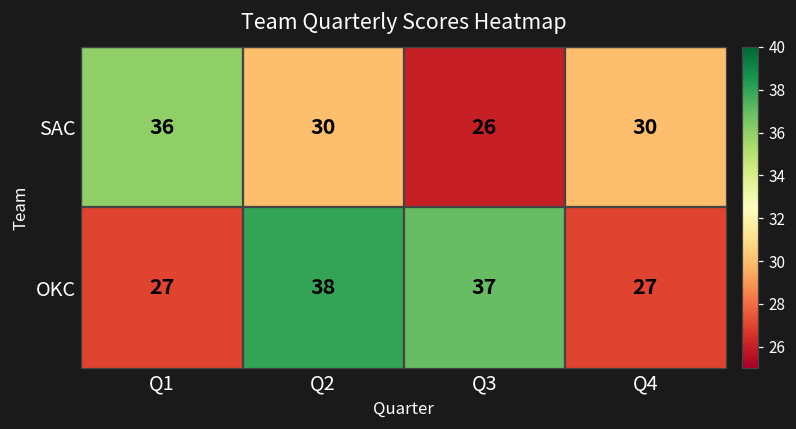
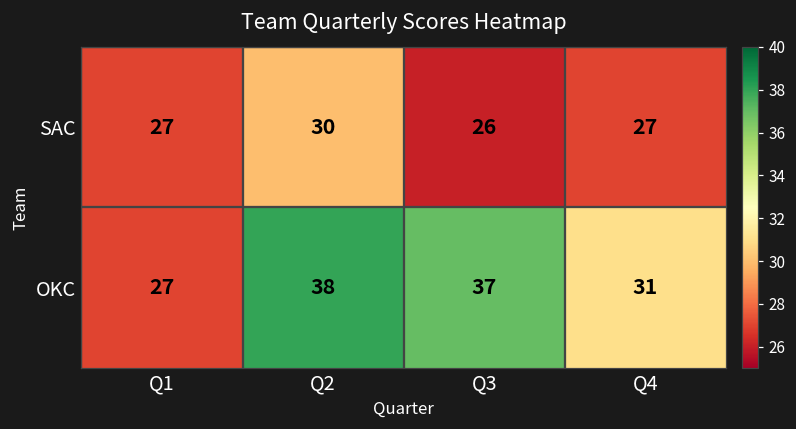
SAC, Q1: 36 -> 27
SAC, Q4: 30 -> 27
OKC, Q4: 27 -> 31
